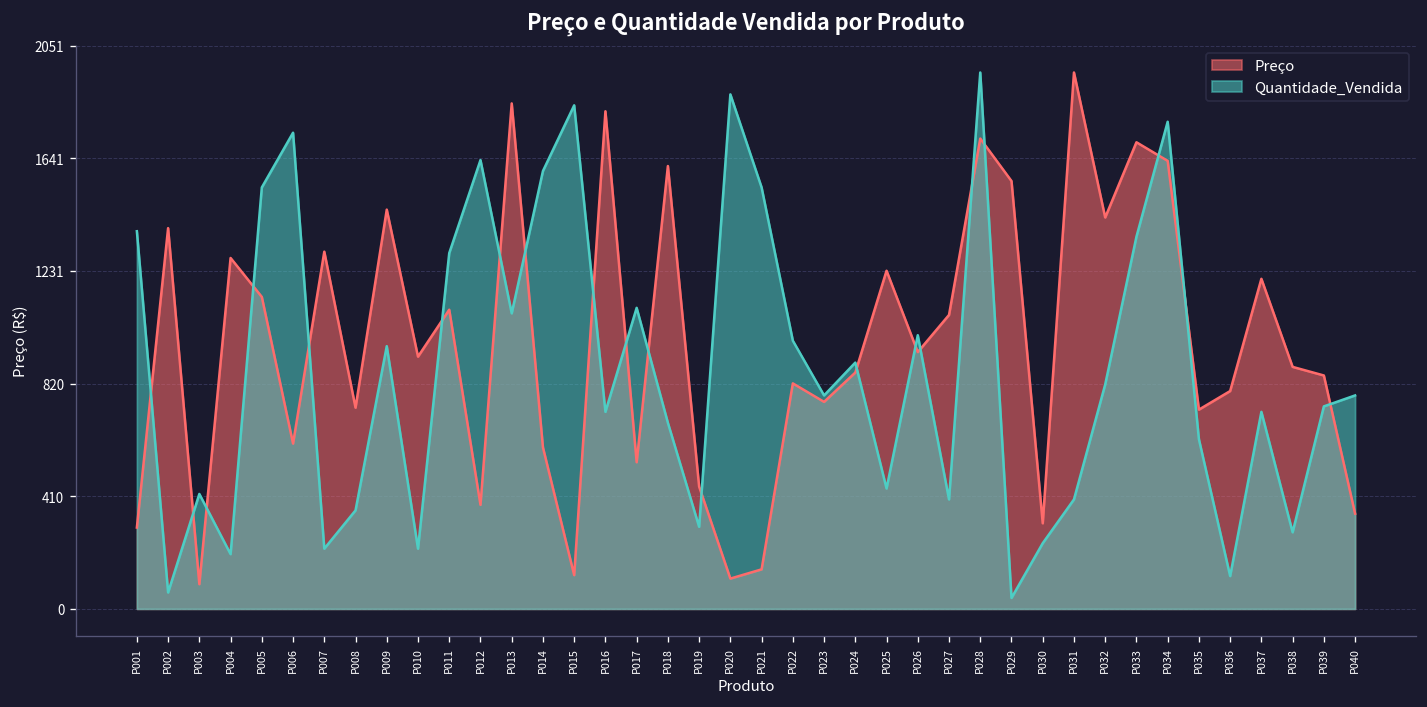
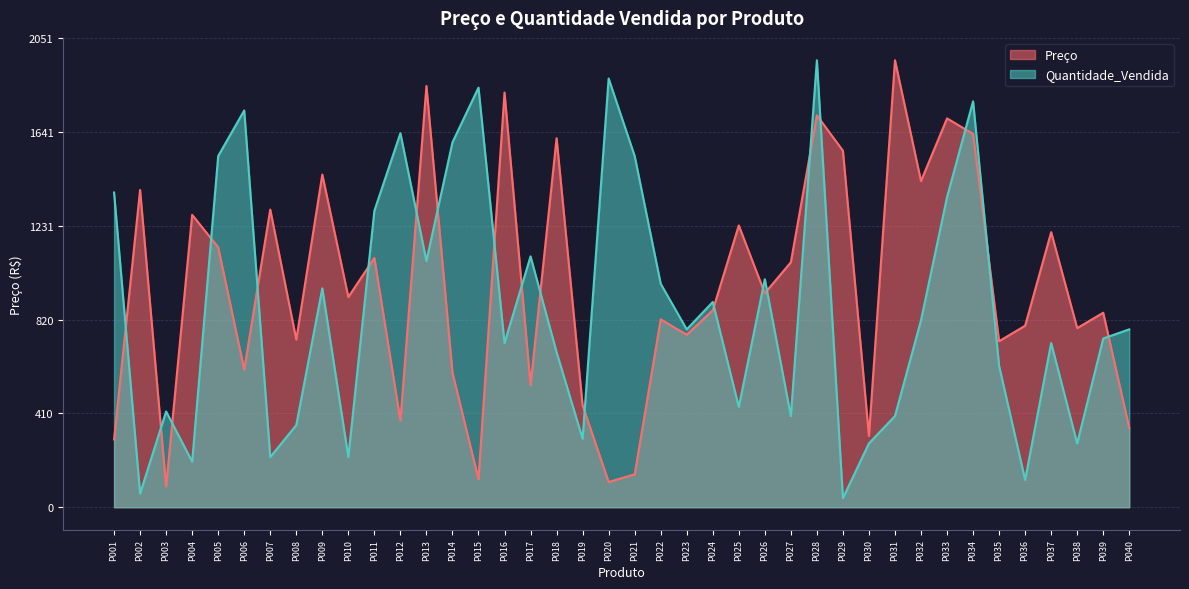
Quantidade_Vendida, P030: 240 -> 280
Preço, P038: 880 -> 780
